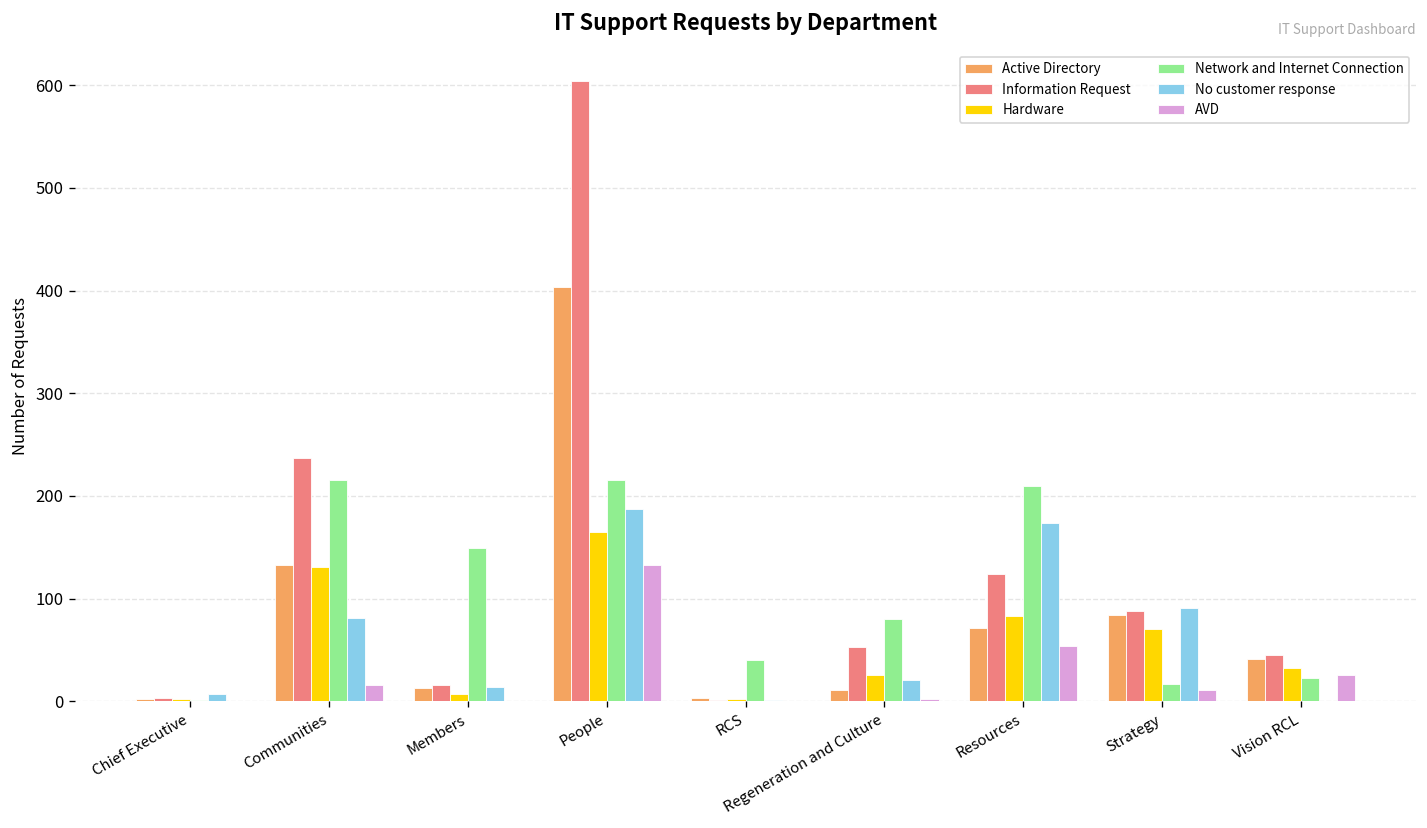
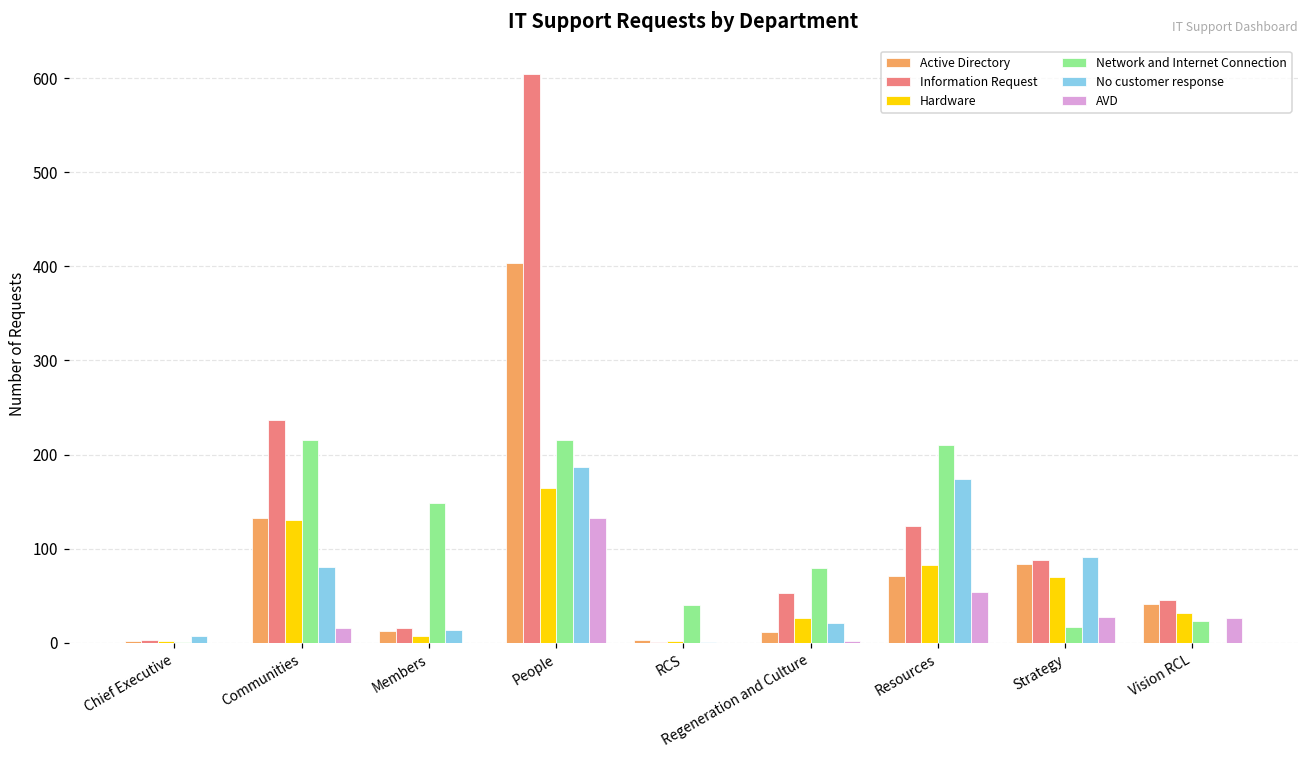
AVD, Strategy: 10 -> 30
